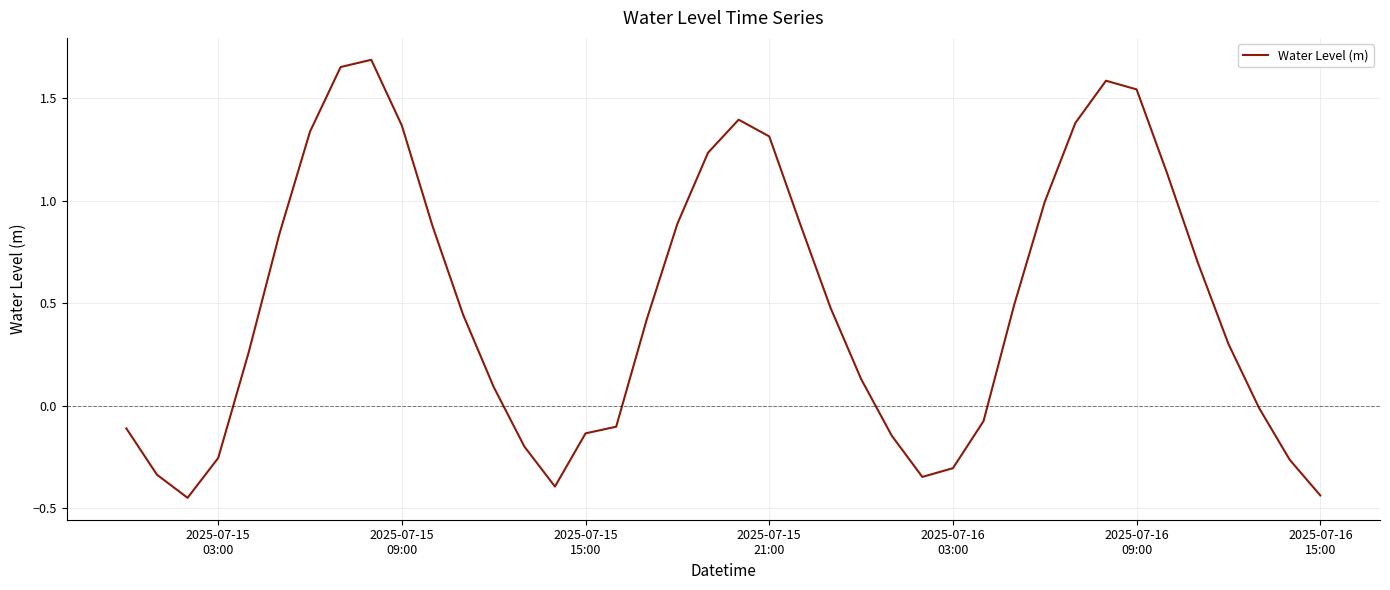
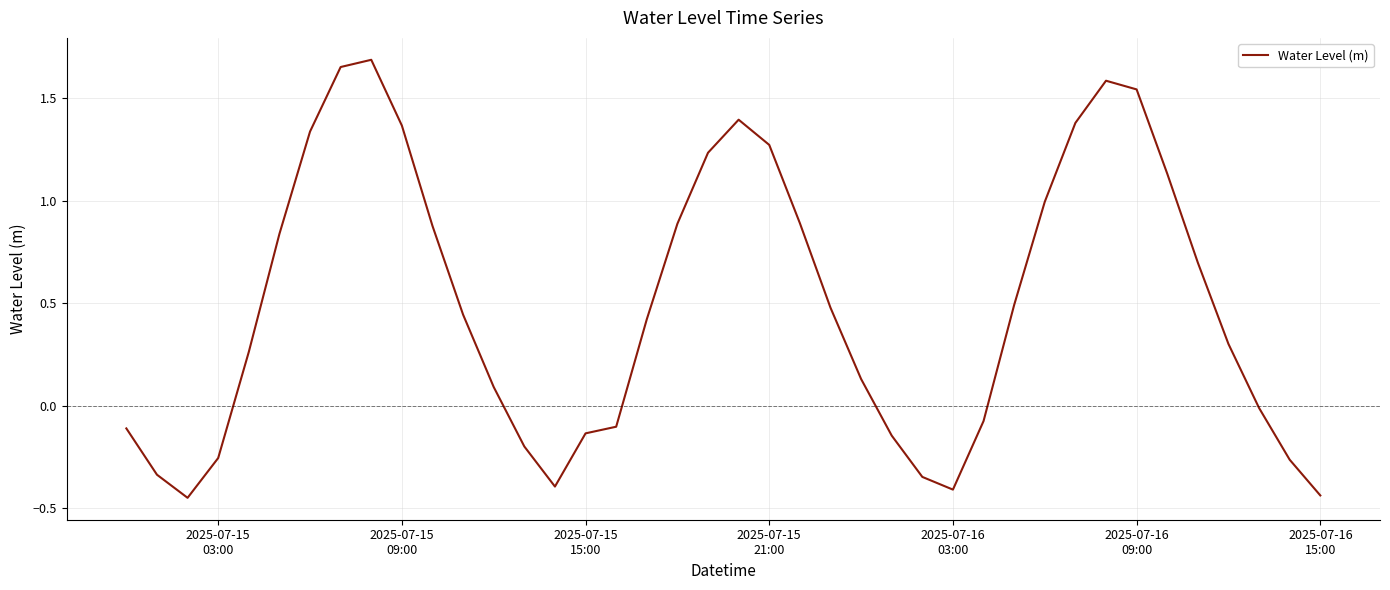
2025-07-15 21:00: 1.31 -> 1.27
2025-07-16 03:00: -0.30 -> -0.41
